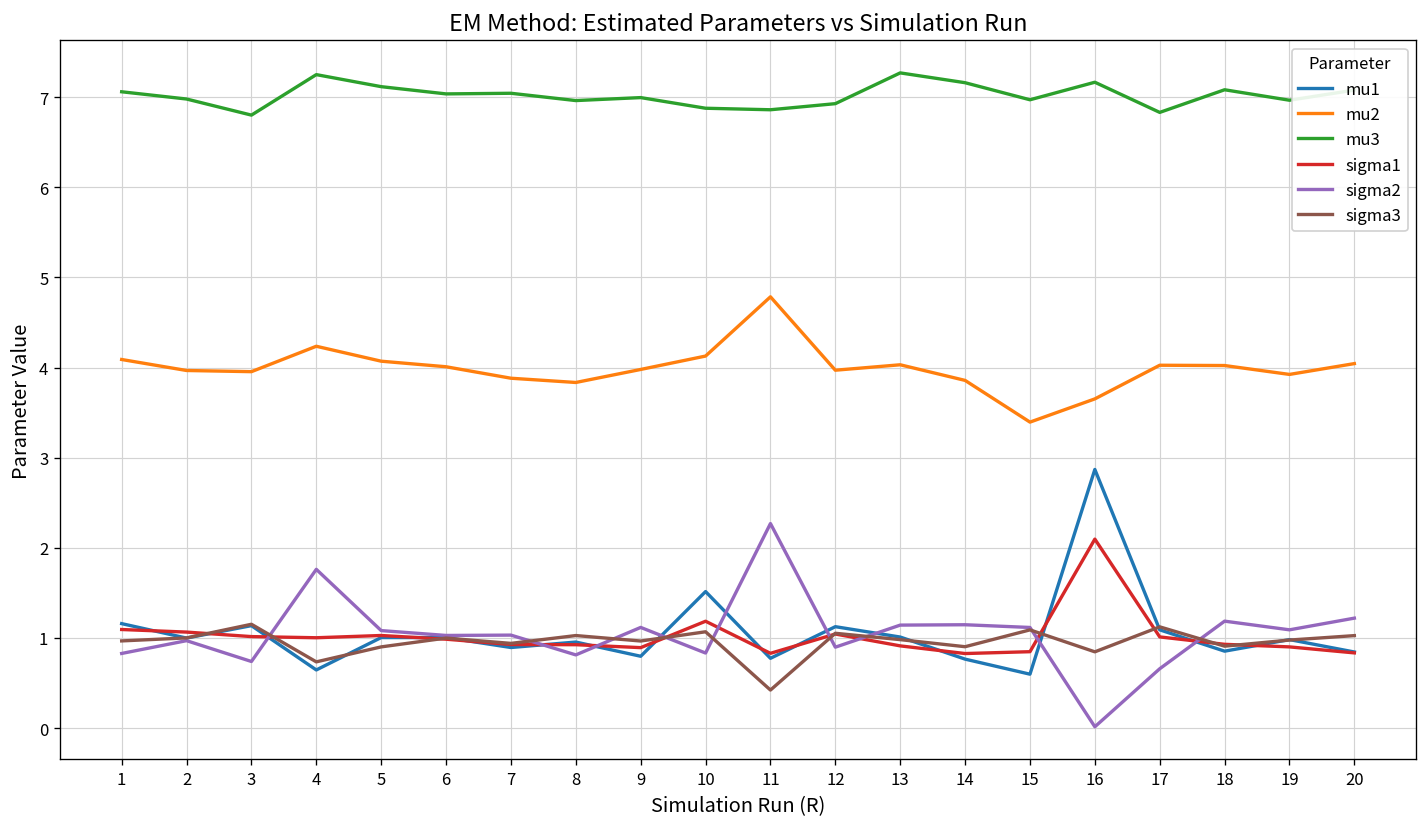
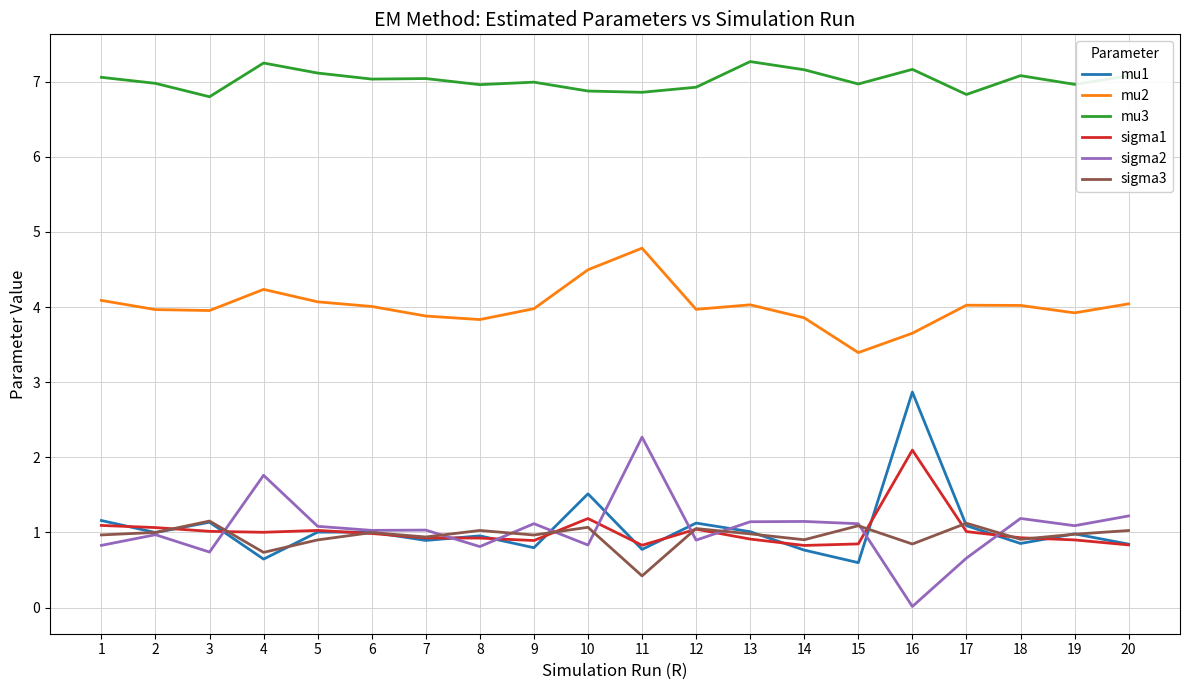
mu2, 10: 4.1 -> 4.5
